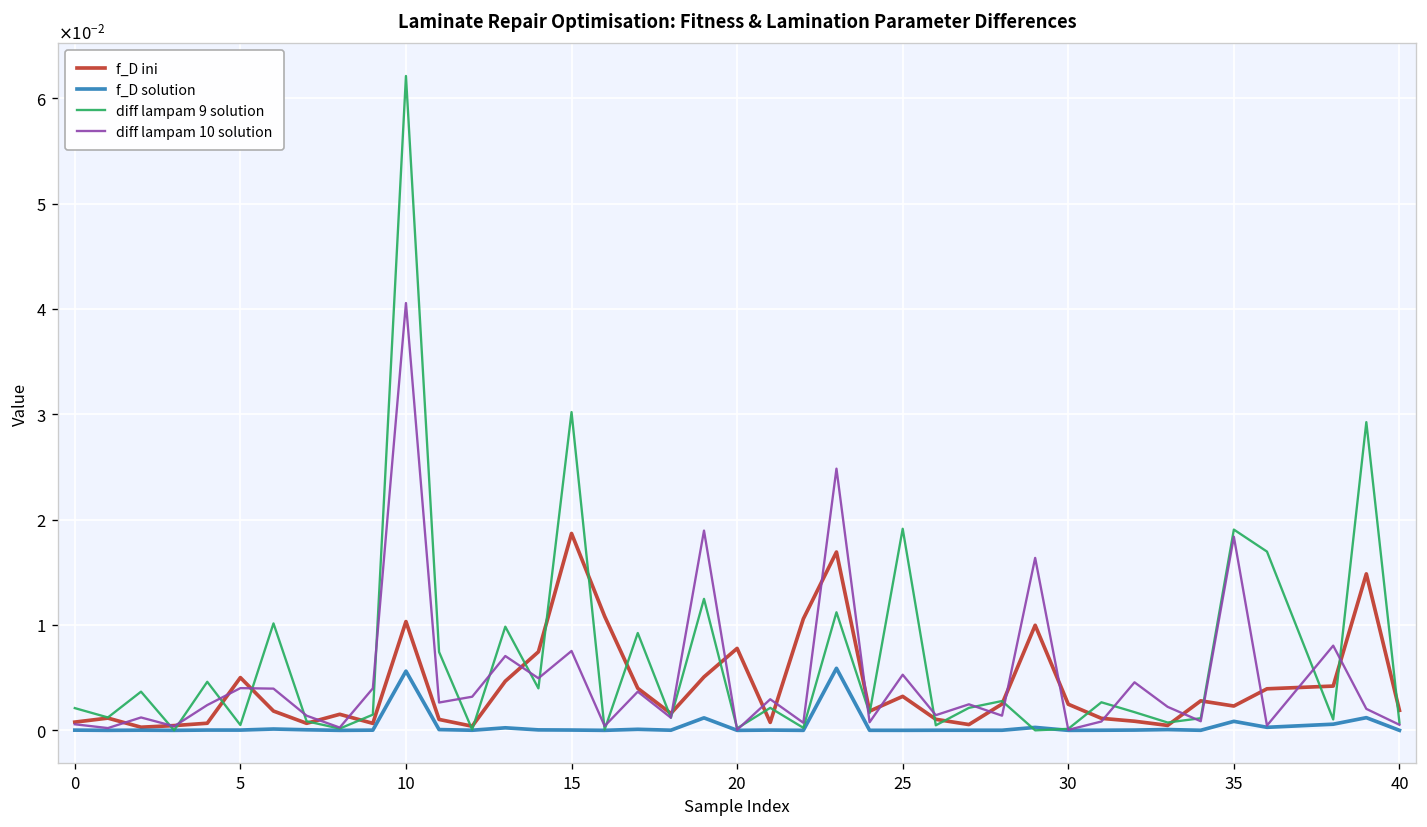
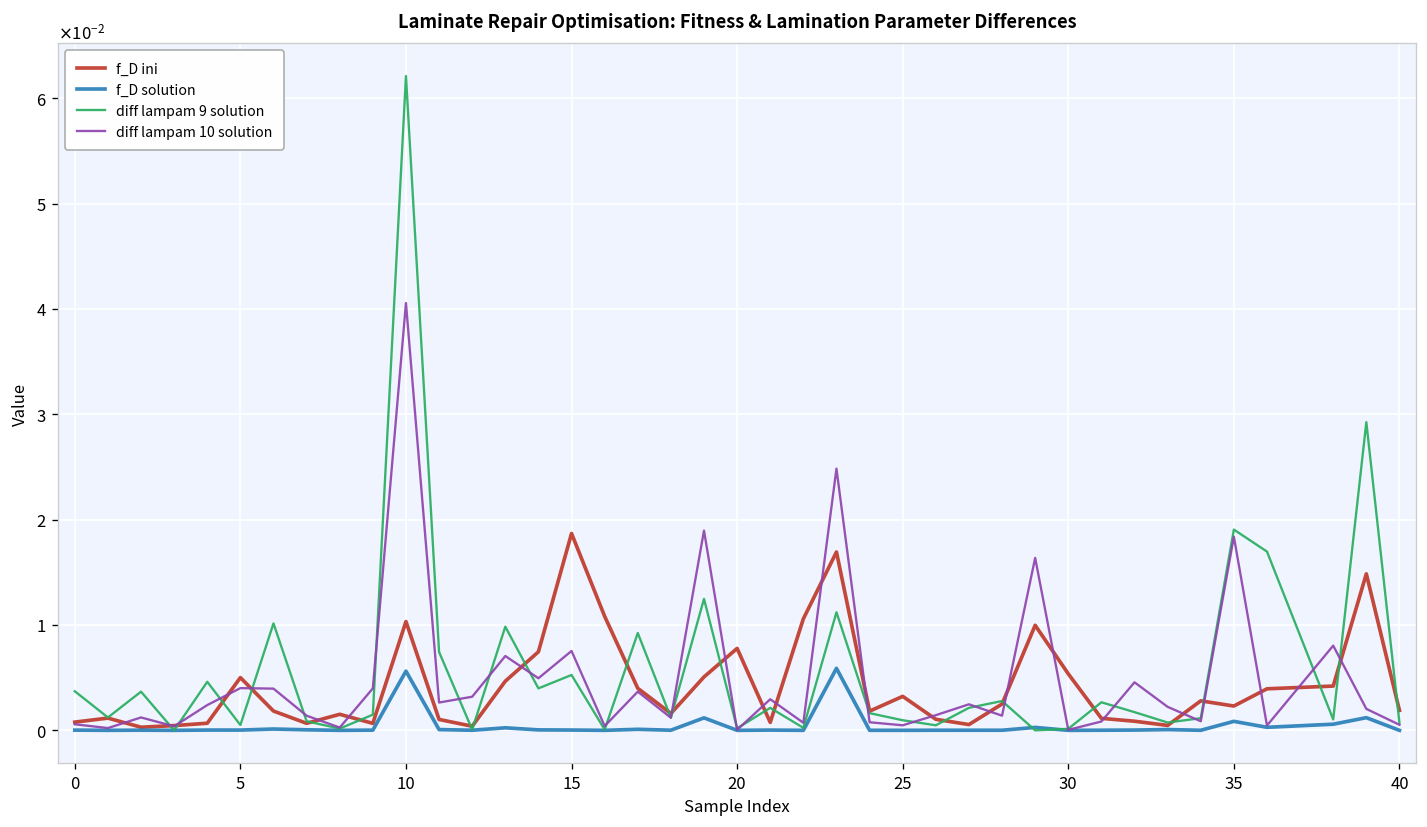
diff lampam 9 solution, 0: 0.002 -> 0.004
diff lampam 9 solution, 15: 0.030 -> 0.005
diff lampam 9 solution, 25: 0.019 -> 0.001
diff lampam 10 solution, 25: 0.005 -> 0.000
f_D ini, 30: 0.002 -> 0.005
